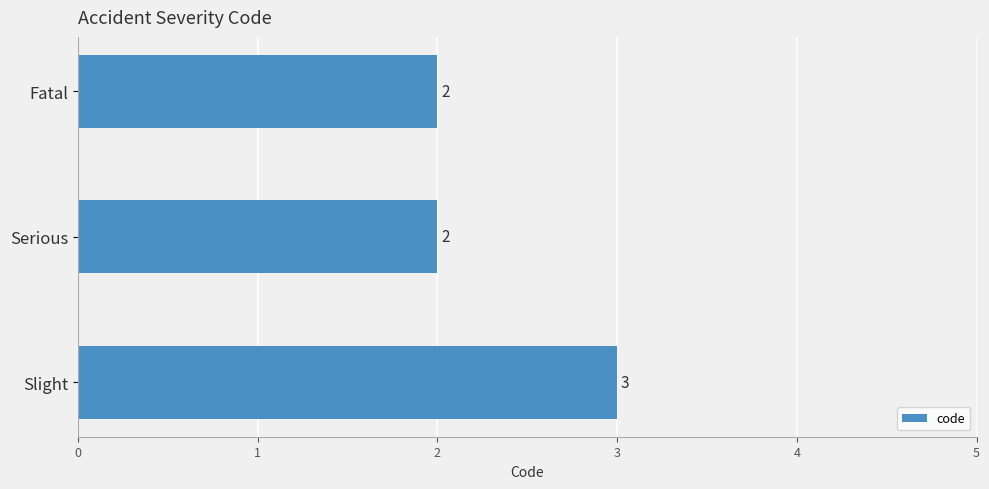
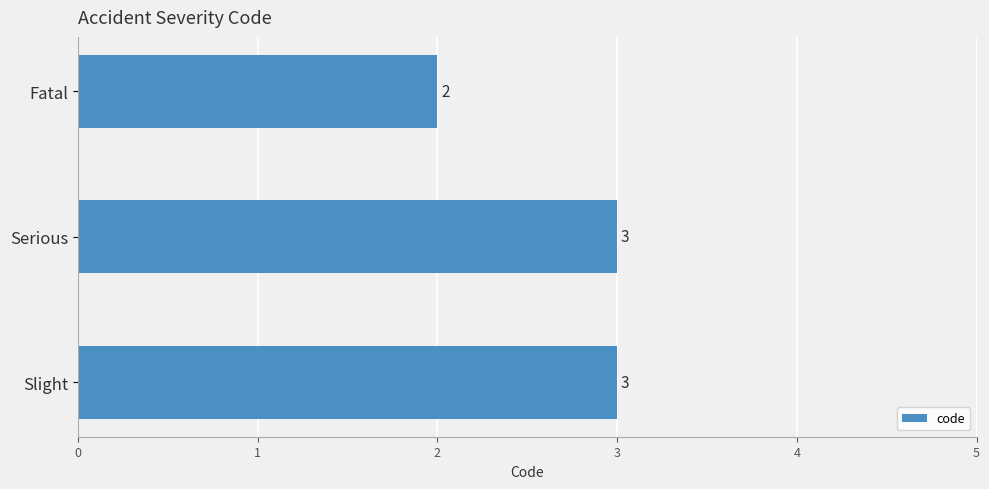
Serious: 2 -> 3
